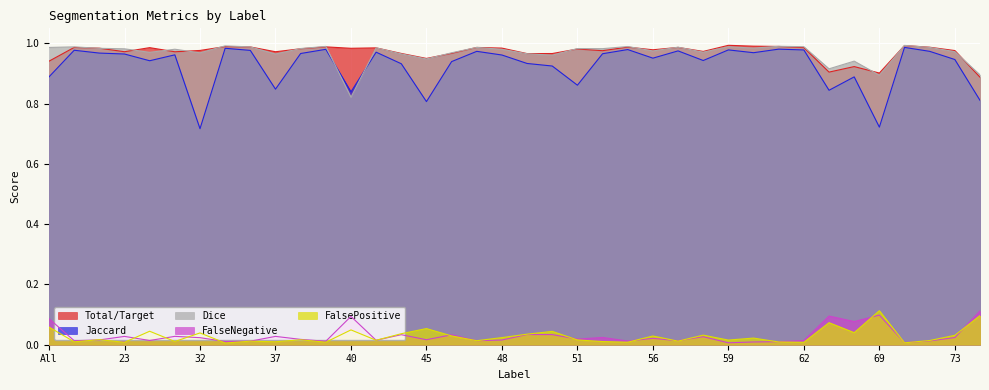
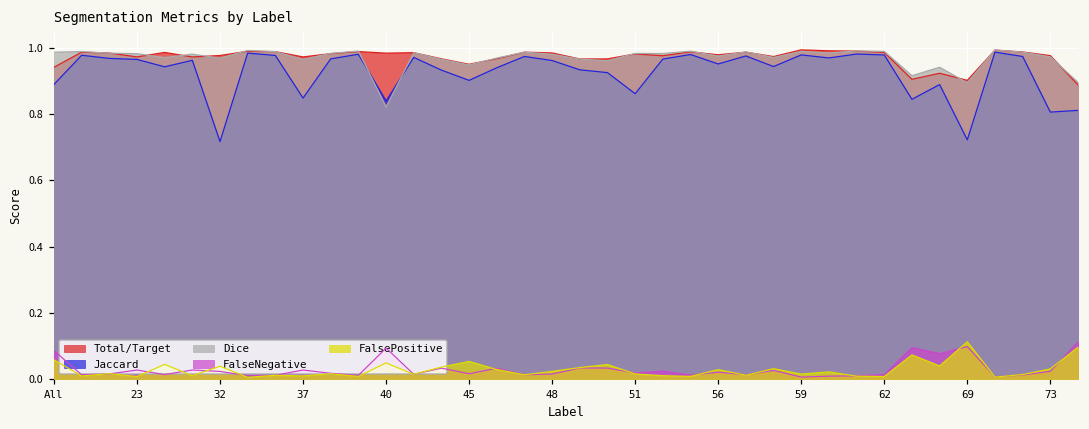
Jaccard, 45: 0.81 -> 0.90
Jaccard, 73: 0.95 -> 0.81
